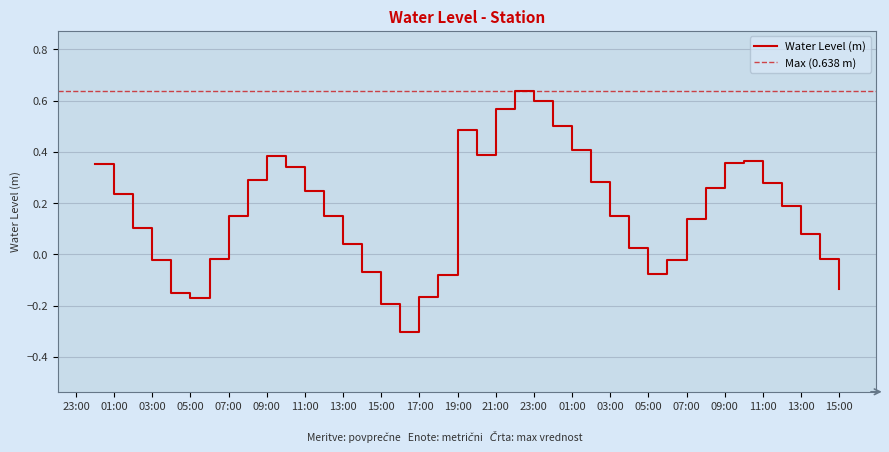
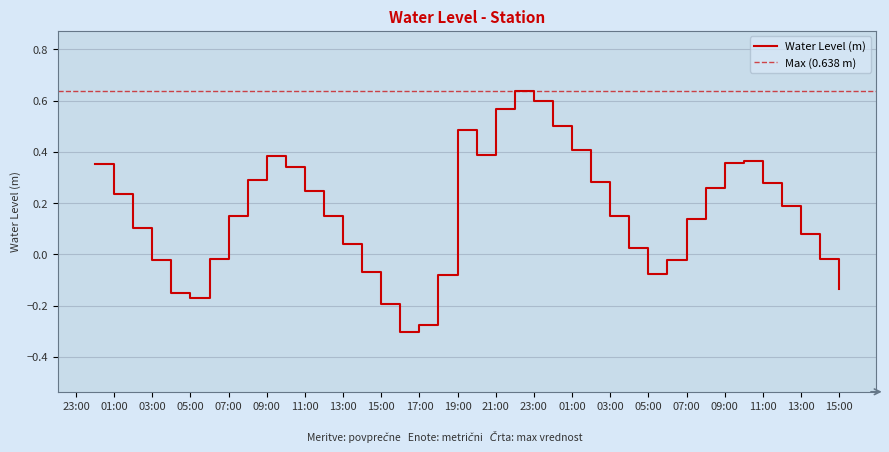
17:00: -0.16 -> -0.28
